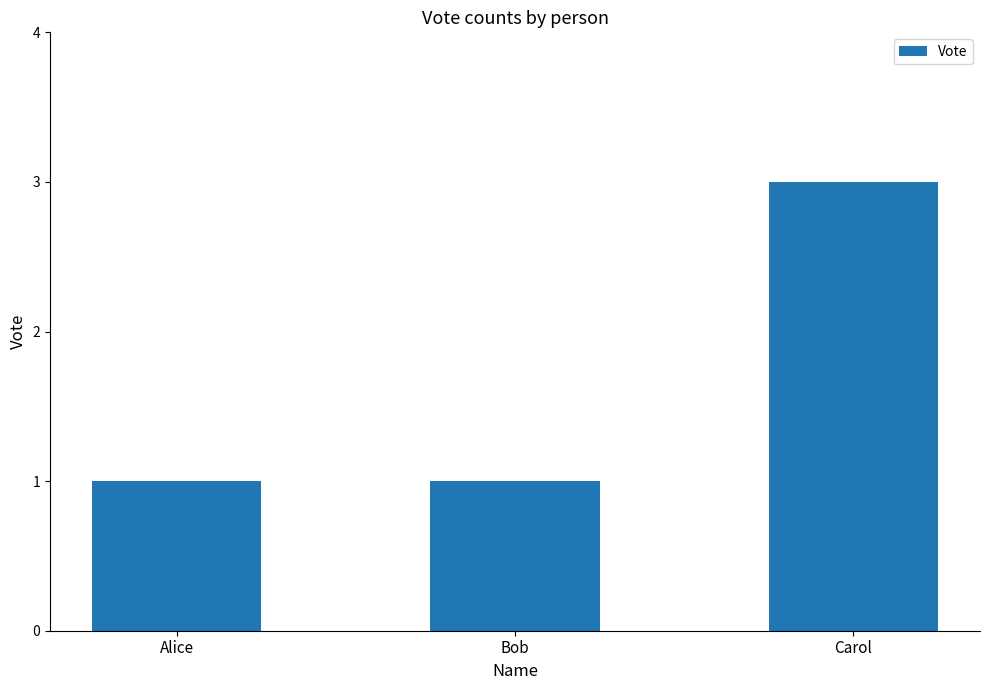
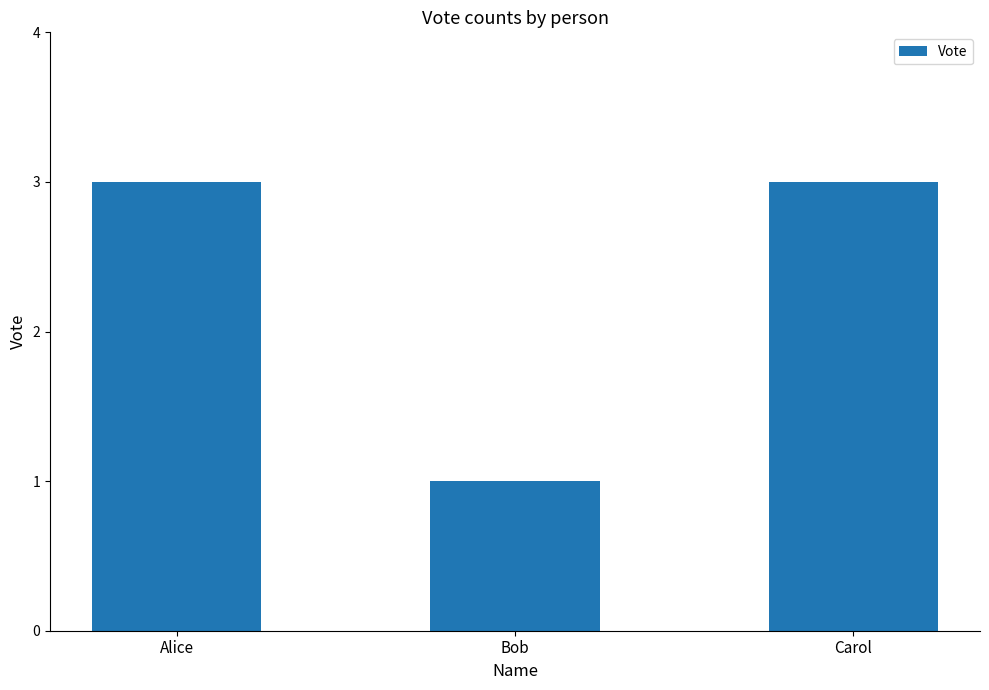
Alice: 1 -> 3
